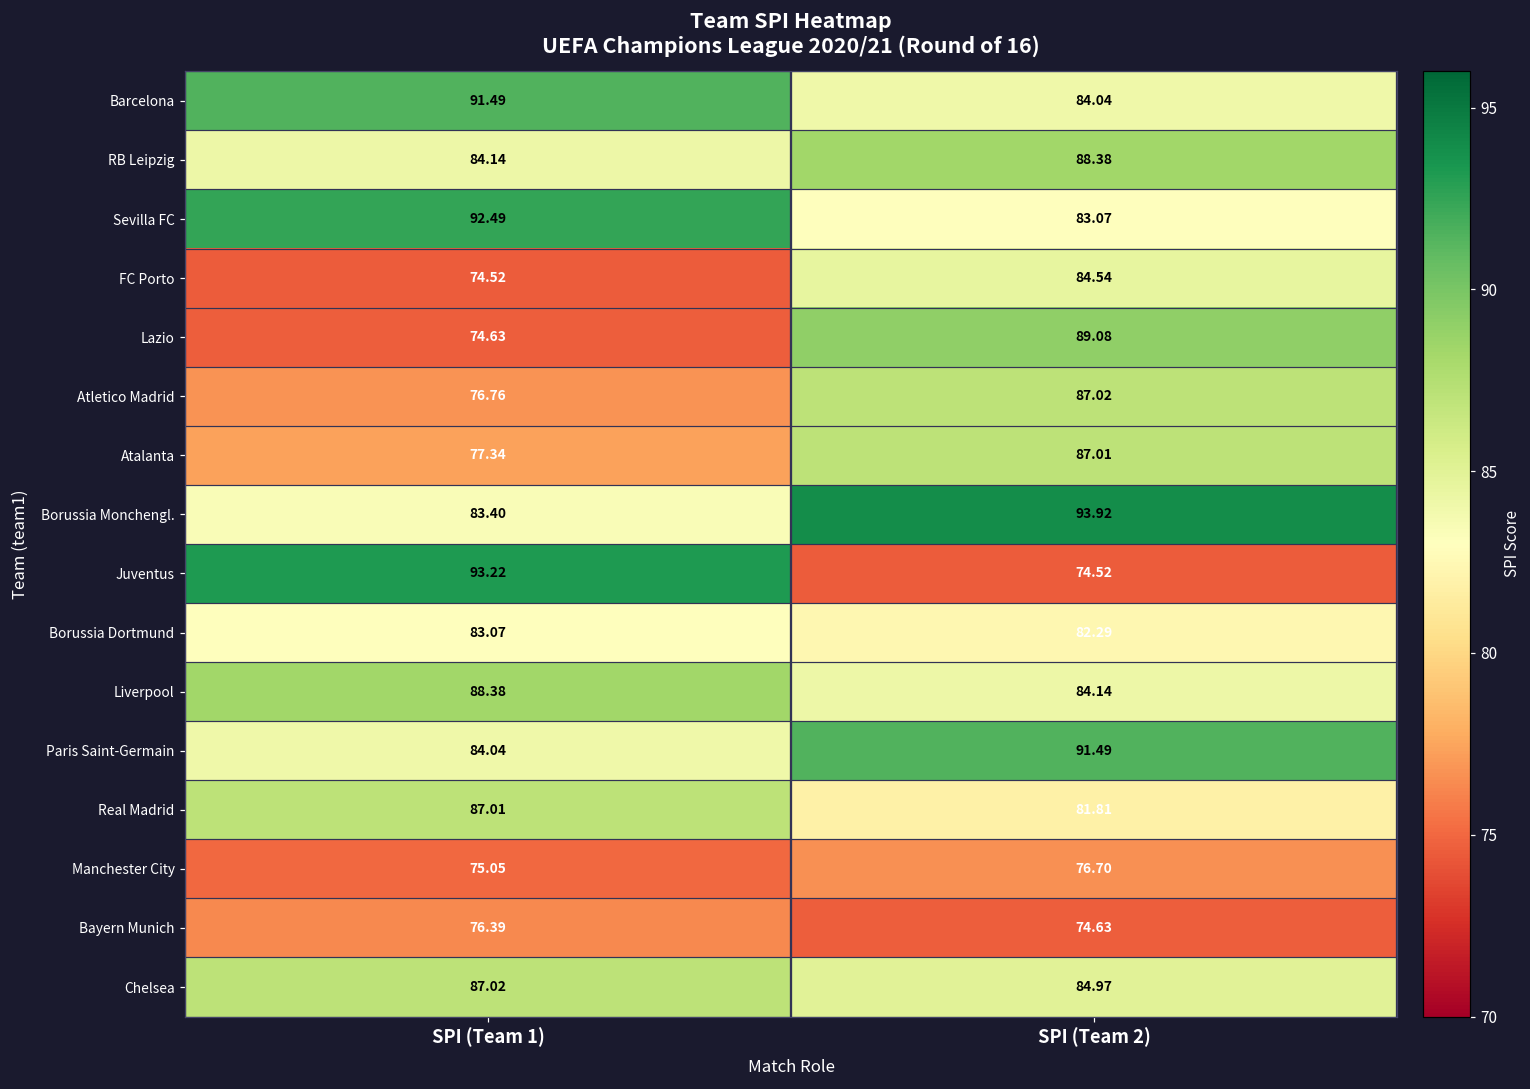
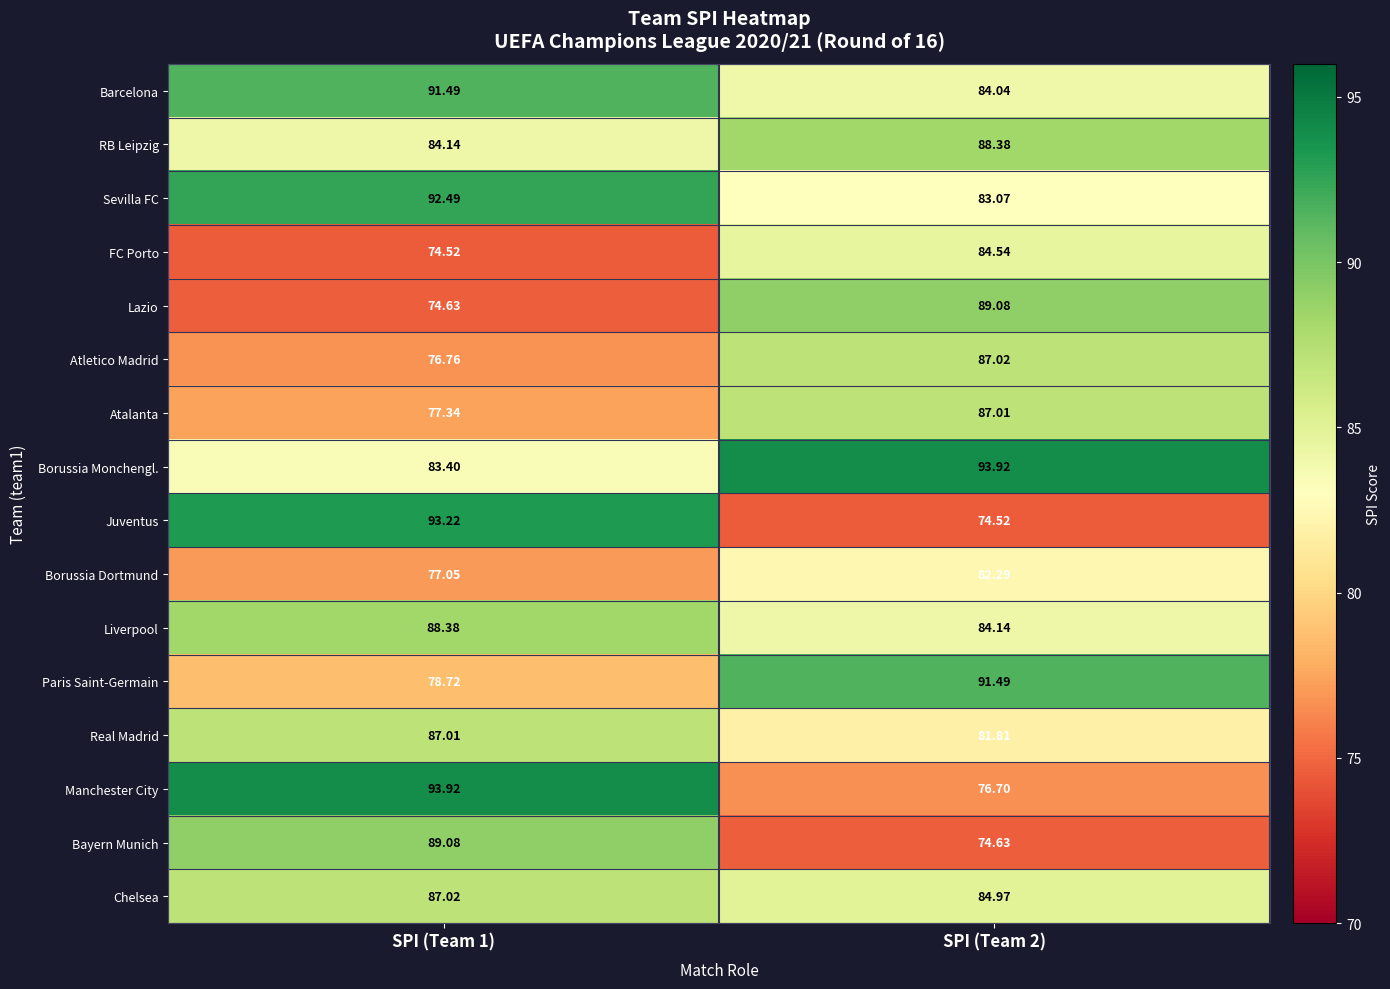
Borussia Dortmund, SPI (Team 1): 83.07 -> 77.05
Paris Saint-Germain, SPI (Team 1): 84.04 -> 78.72
Manchester City, SPI (Team 1): 75.05 -> 93.92
Bayern Munich, SPI (Team 1): 76.39 -> 89.08
